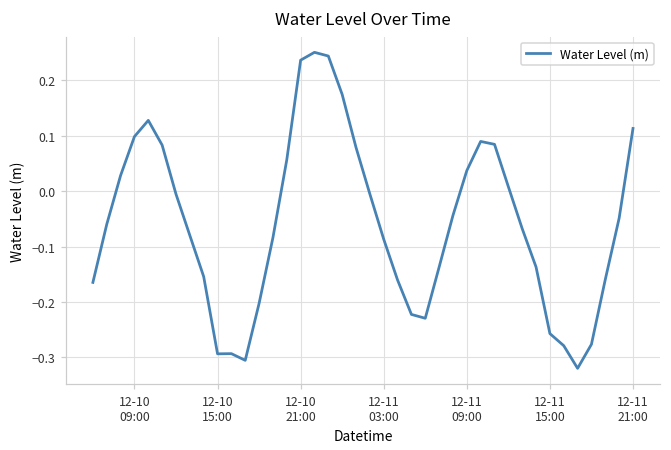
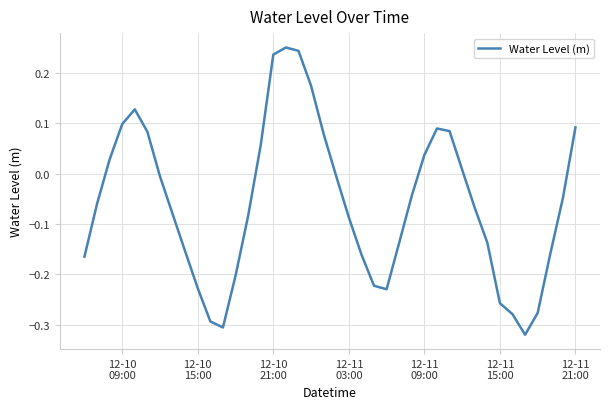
12-10 15:00: -0.29 -> -0.23
12-11 21:00: 0.11 -> 0.09
